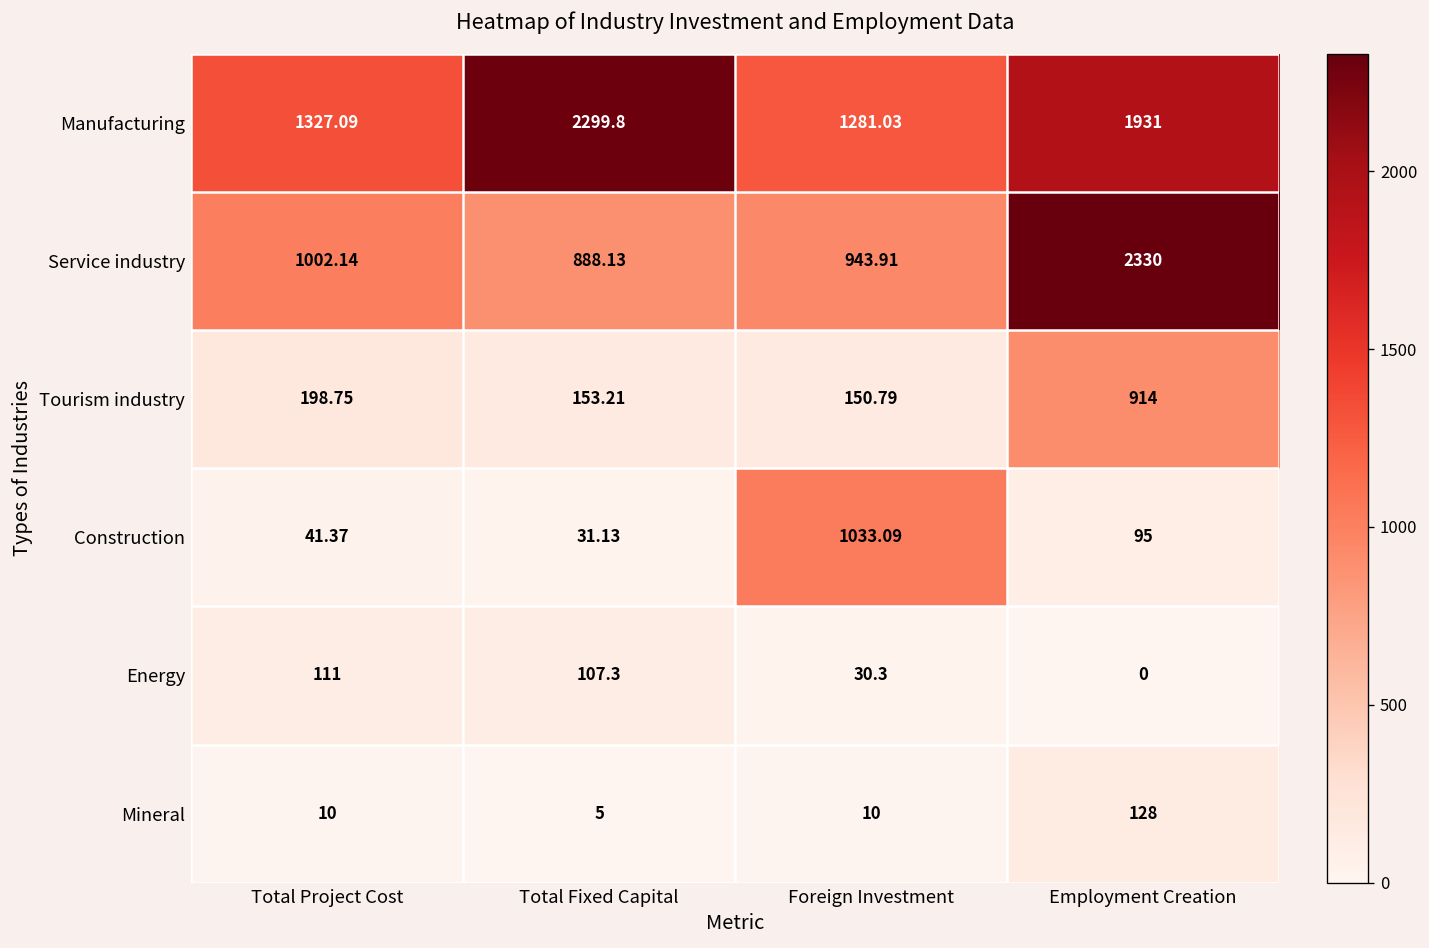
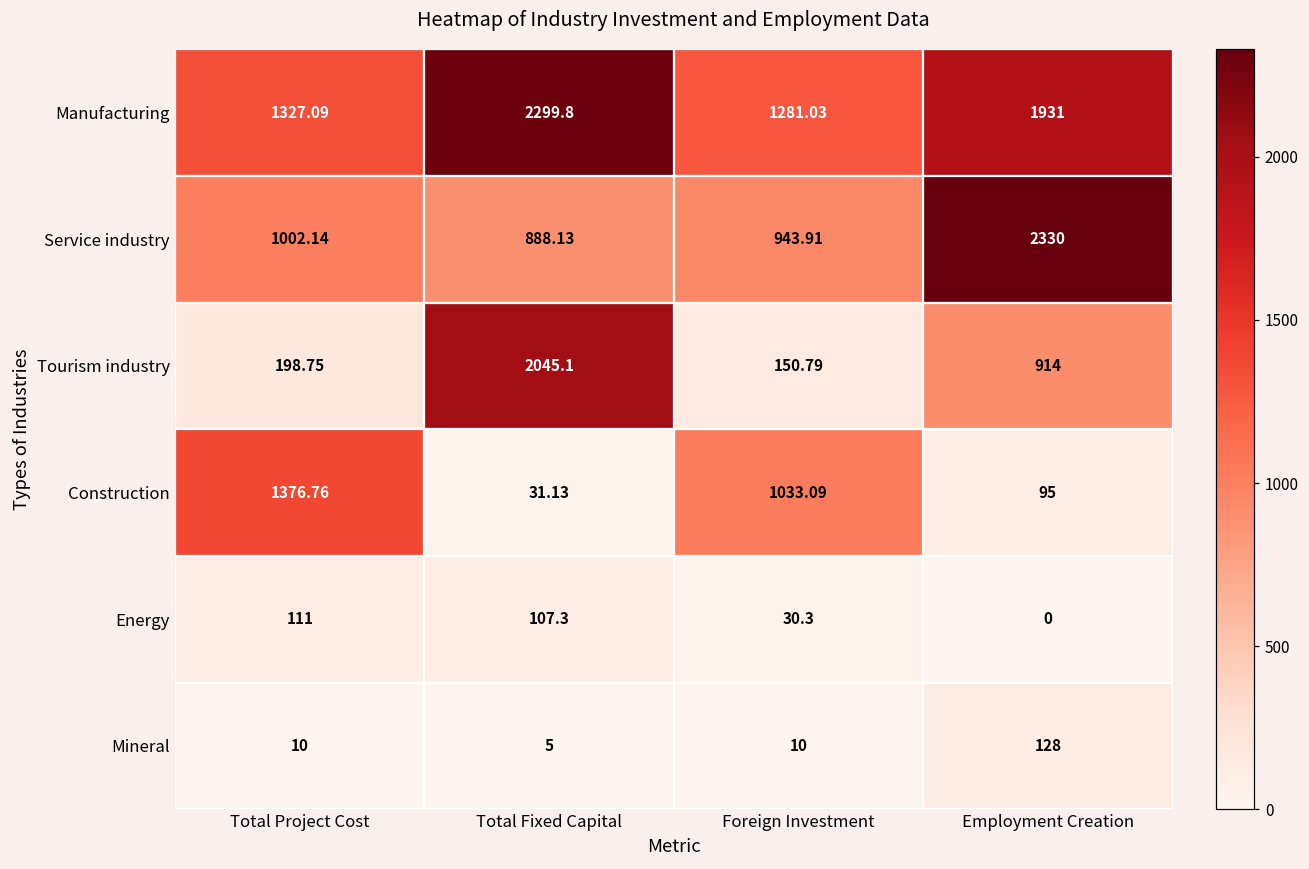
Tourism industry, Total Fixed Capital: 153.21 -> 2045.1
Construction, Total Project Cost: 41.37 -> 1376.76
